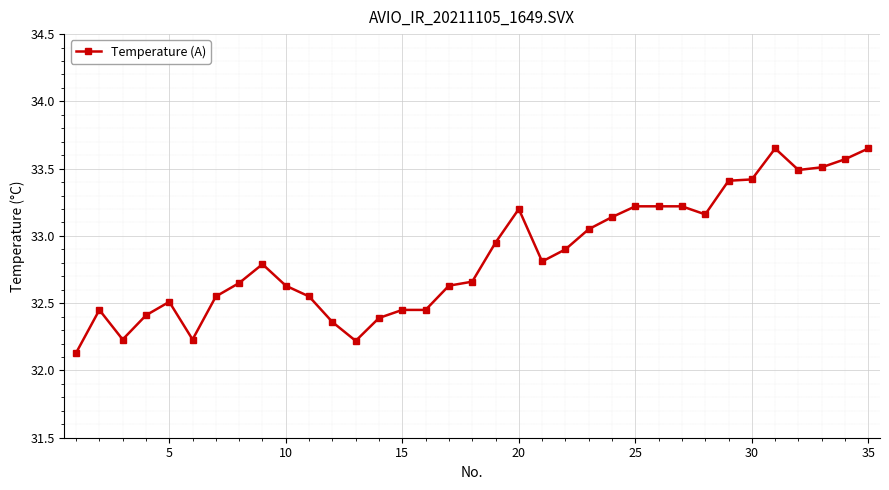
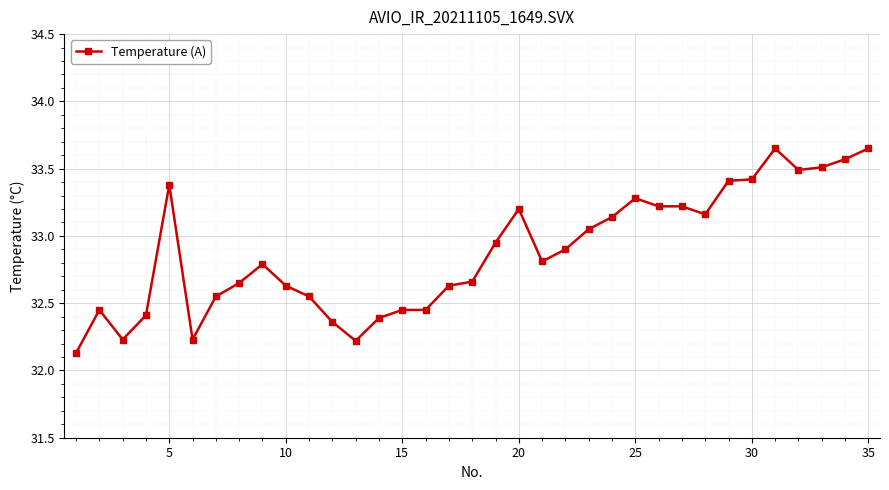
5: 32.51 -> 33.38
25: 33.22 -> 33.28
